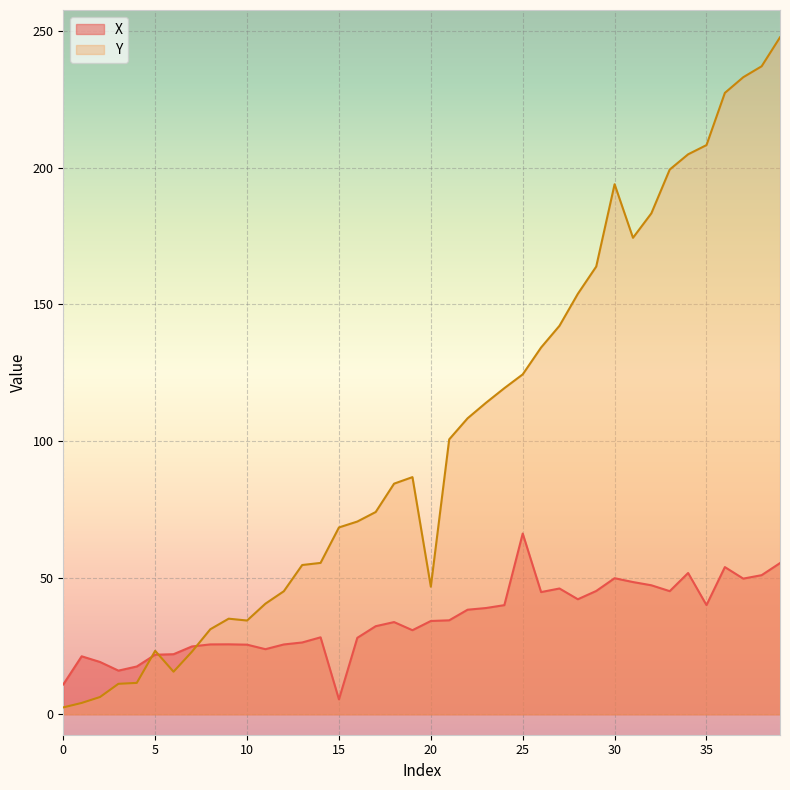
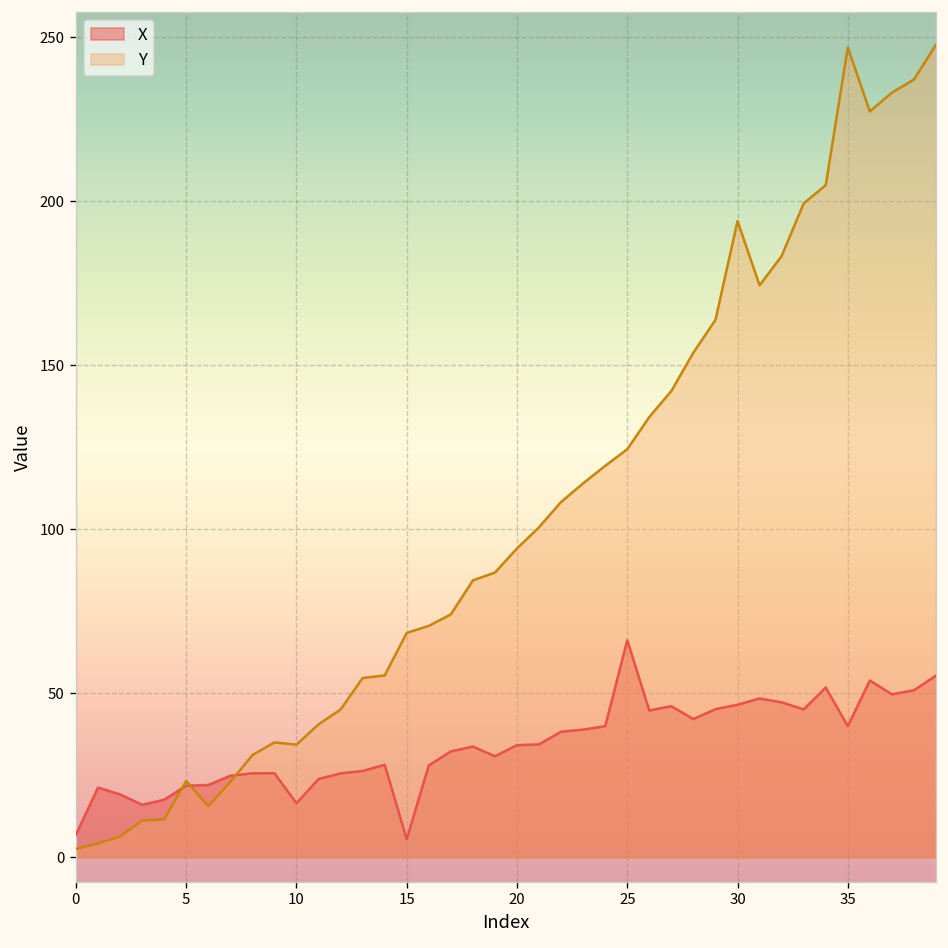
X, 0: 11 -> 7
X, 10: 25 -> 16
Y, 20: 47 -> 94
X, 30: 50 -> 46
Y, 35: 208 -> 247
